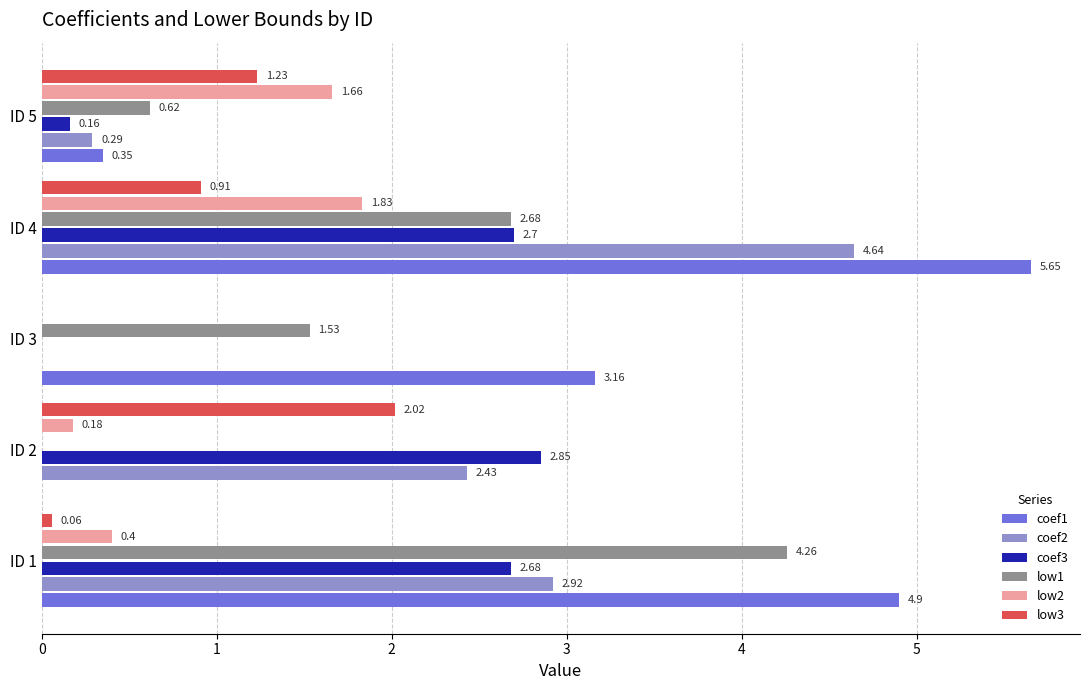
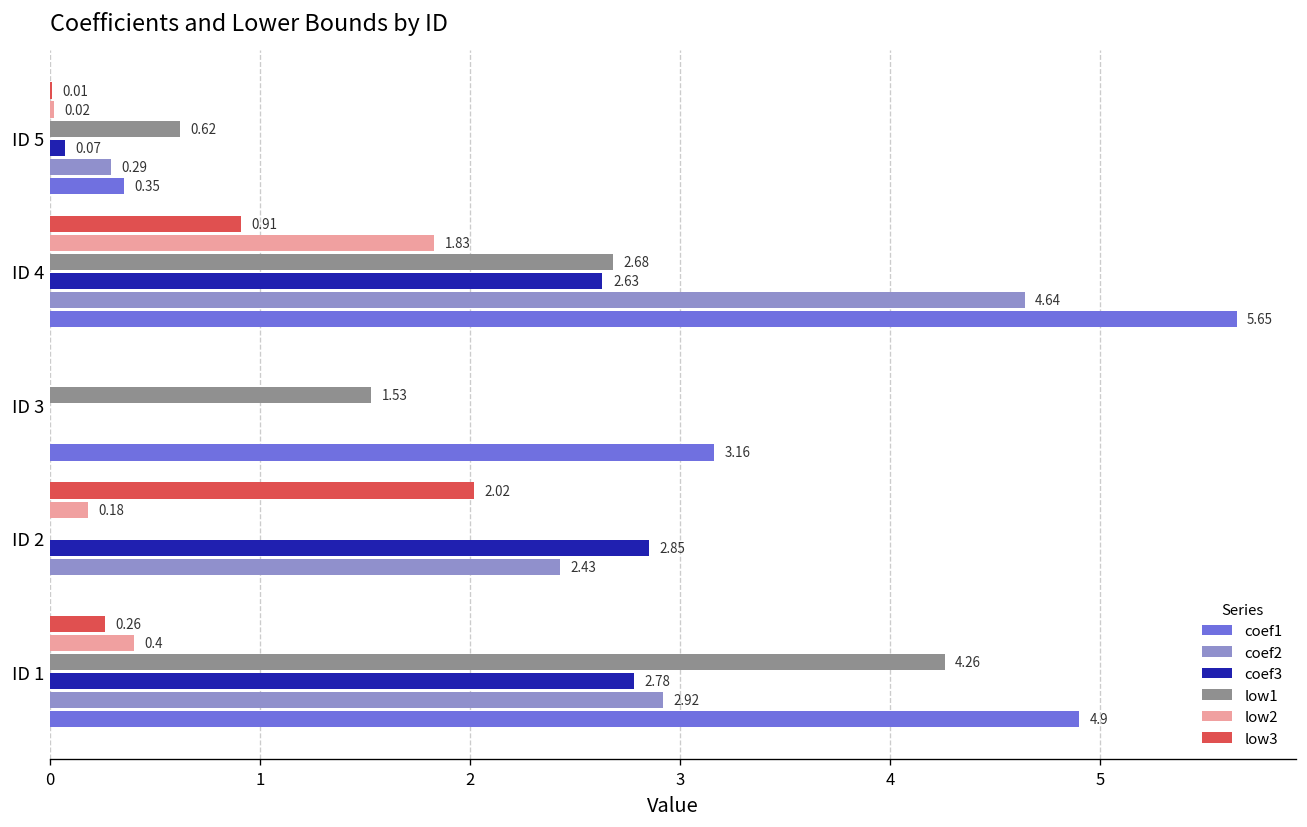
low3, ID 5: 1.23 -> 0.01
low2, ID 5: 1.66 -> 0.02
coef3, ID 5: 0.16 -> 0.07
coef3, ID 4: 2.7 -> 2.63
low3, ID 1: 0.06 -> 0.26
coef3, ID 1: 2.68 -> 2.78
